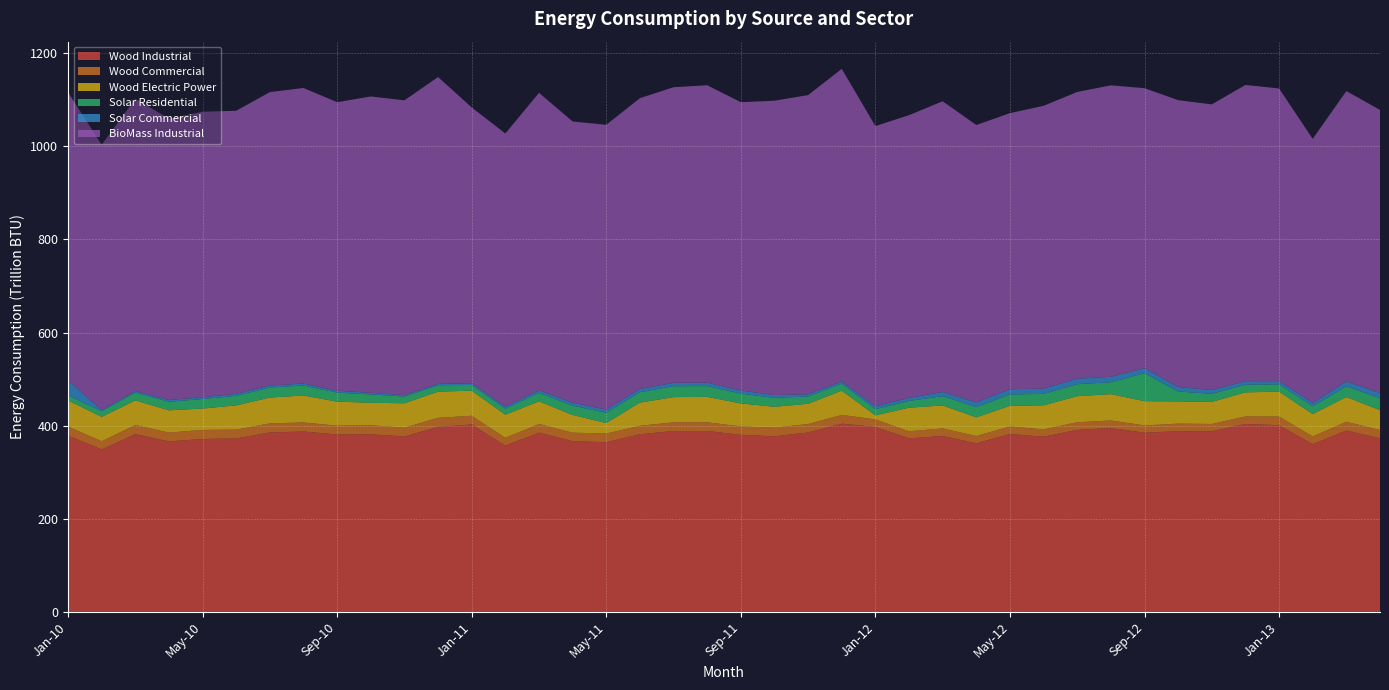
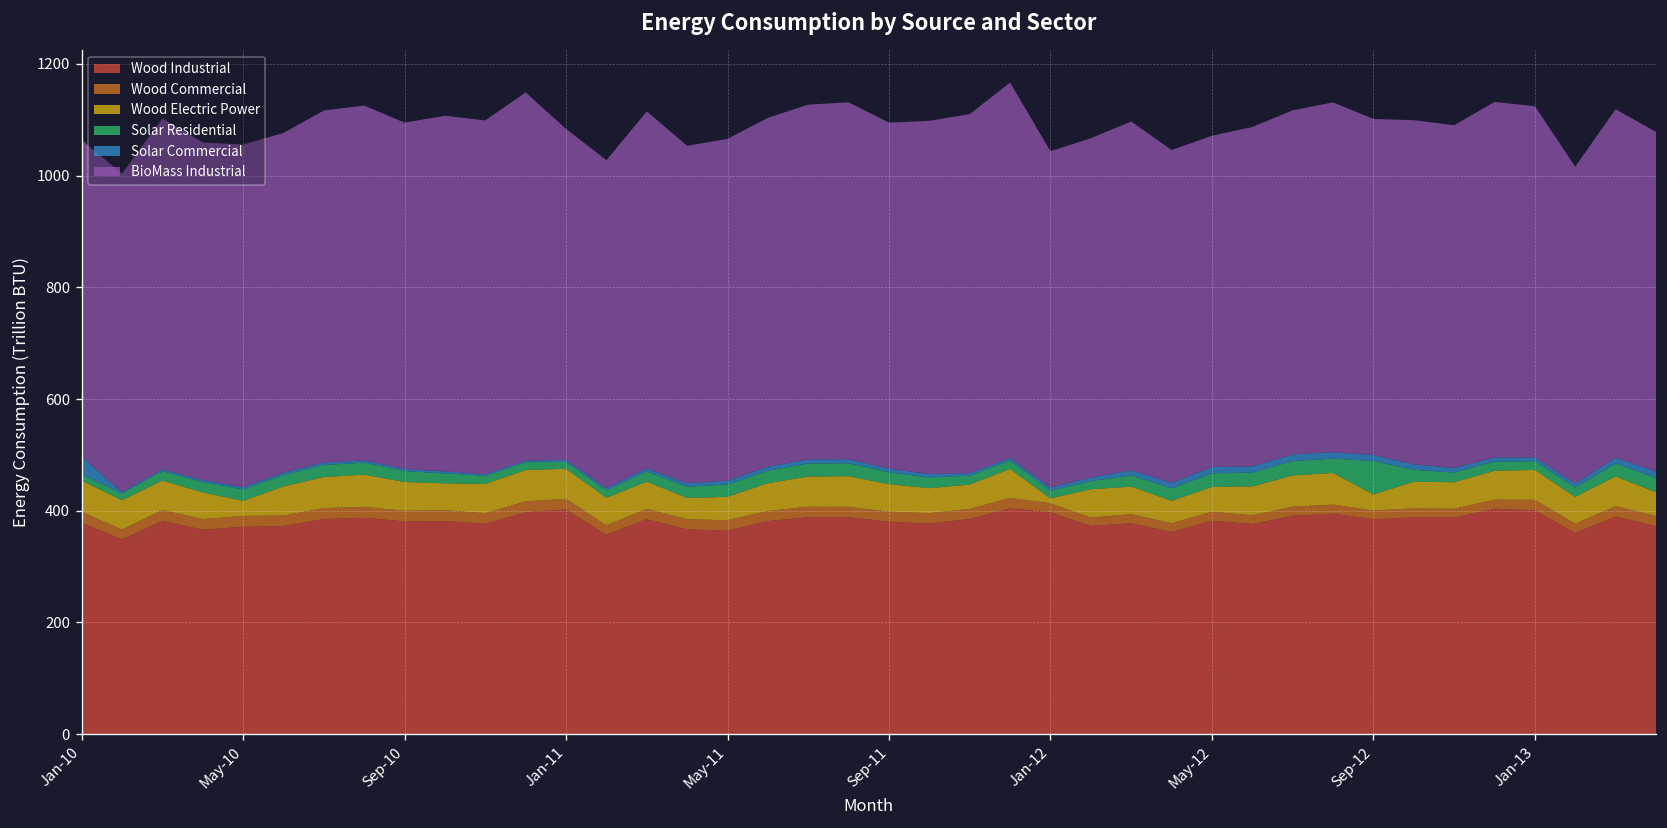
BioMass Industrial, Jan-10: 620 -> 570
Wood Electric Power, May-10: 50 -> 30
Wood Electric Power, May-11: 20 -> 40
Wood Electric Power, Sep-12: 50 -> 30
